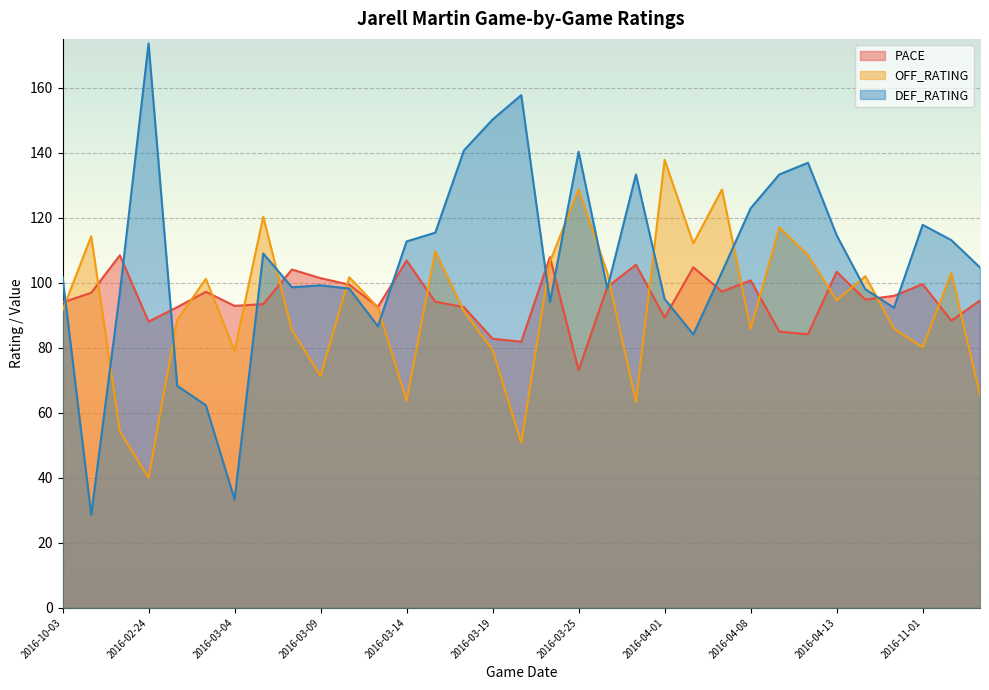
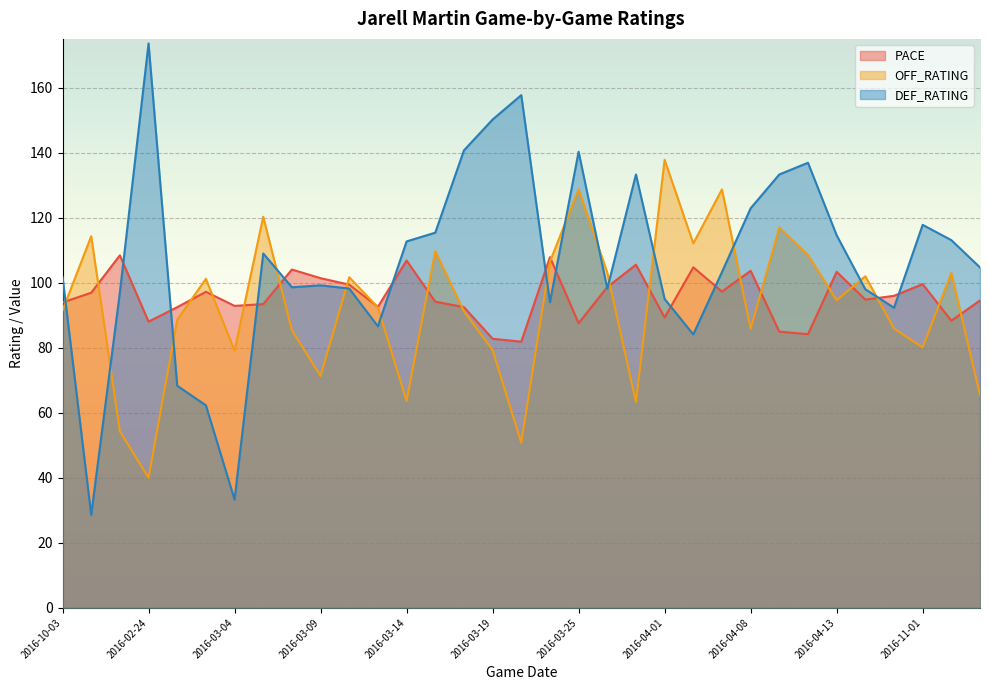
PACE, 2016-03-25: 73 -> 88
PACE, 2016-04-08: 101 -> 104
